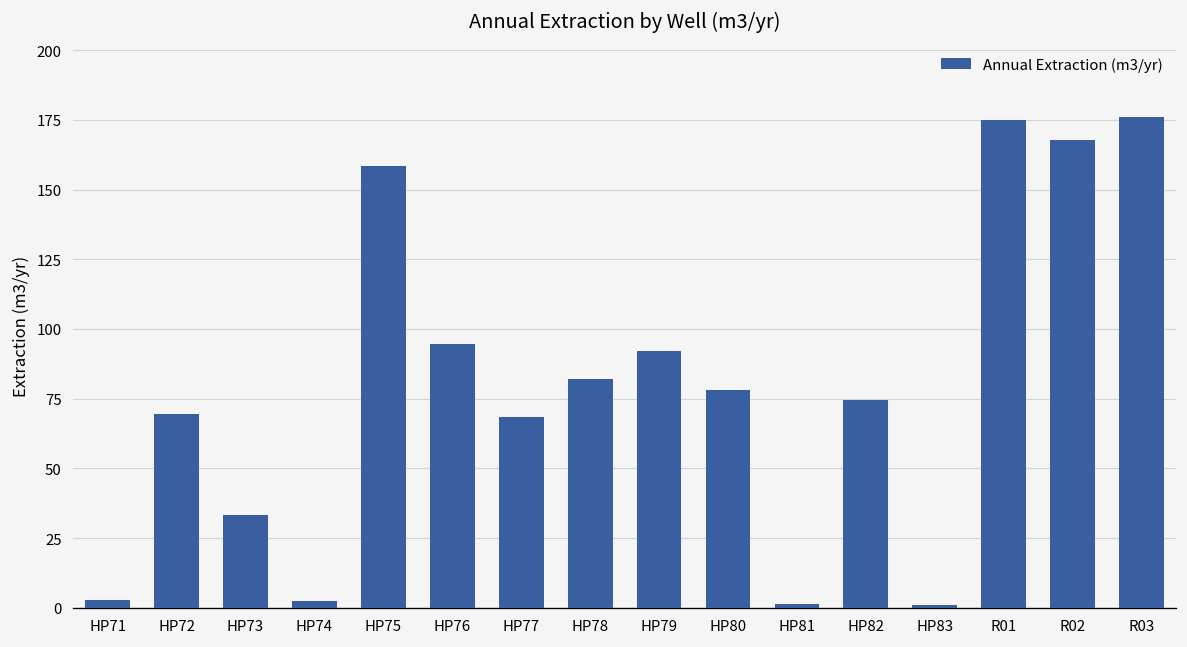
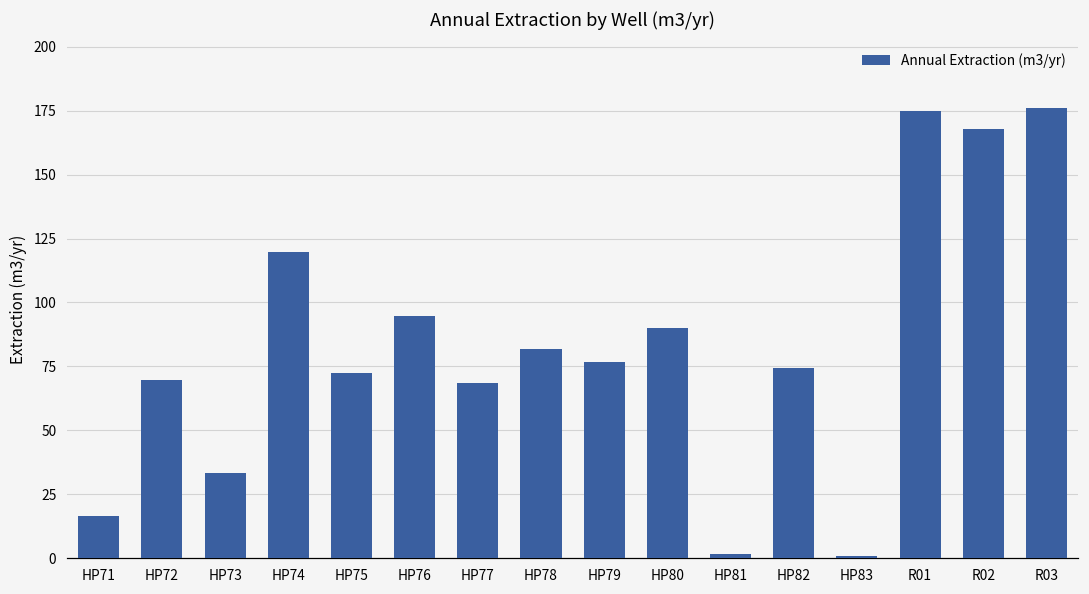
HP71: 3 -> 16
HP74: 2 -> 120
HP75: 159 -> 72
HP79: 92 -> 77
HP80: 78 -> 90
